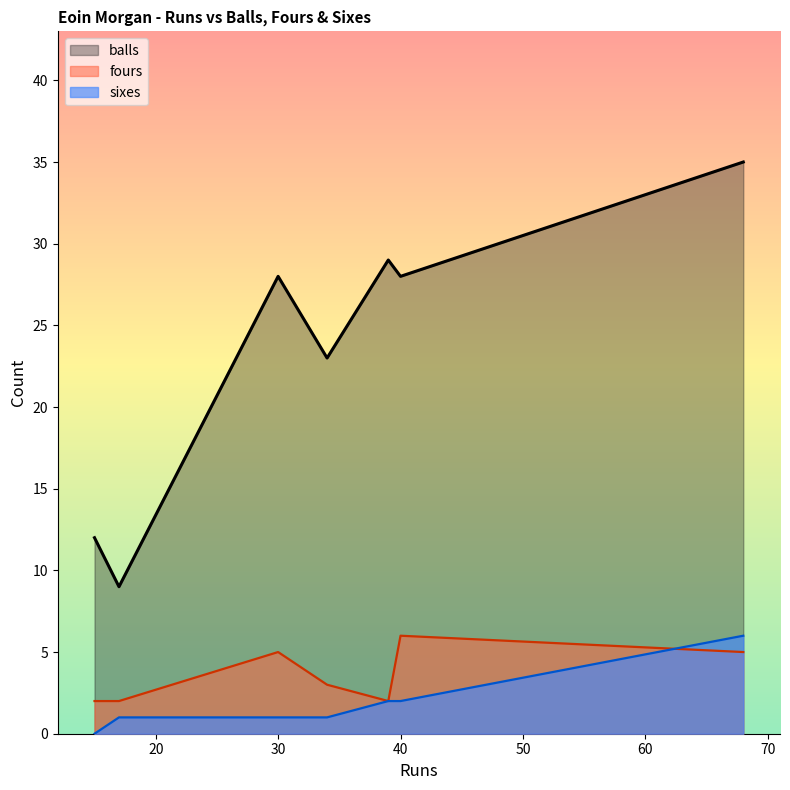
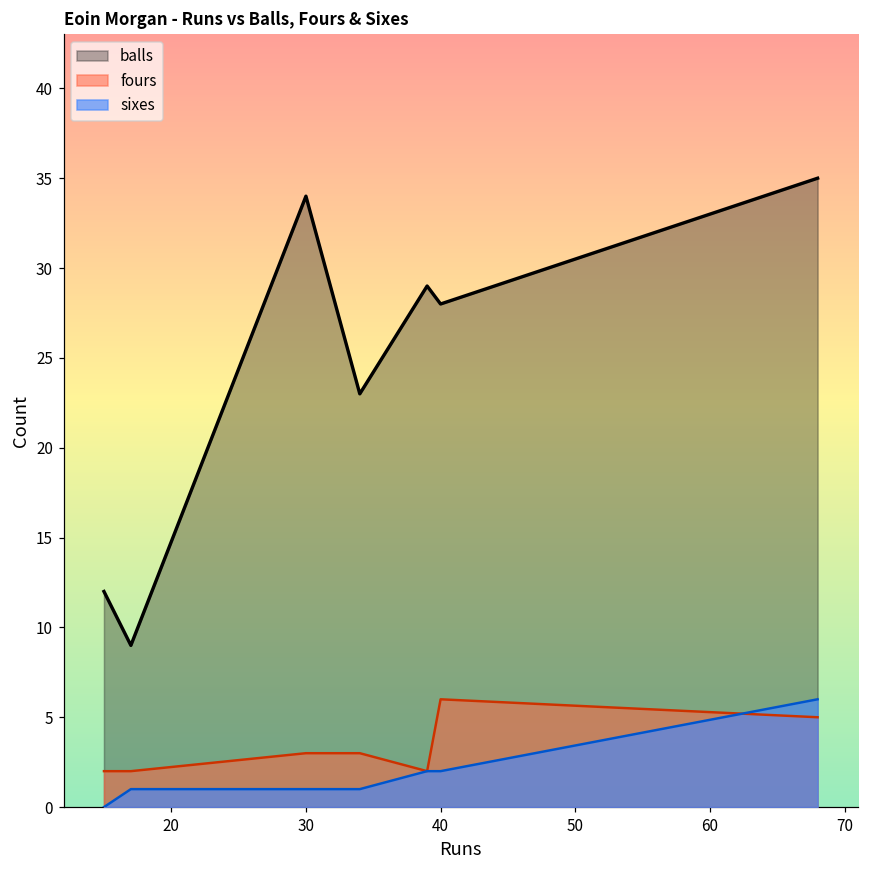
balls, 30: 28 -> 34
fours, 30: 5 -> 3
